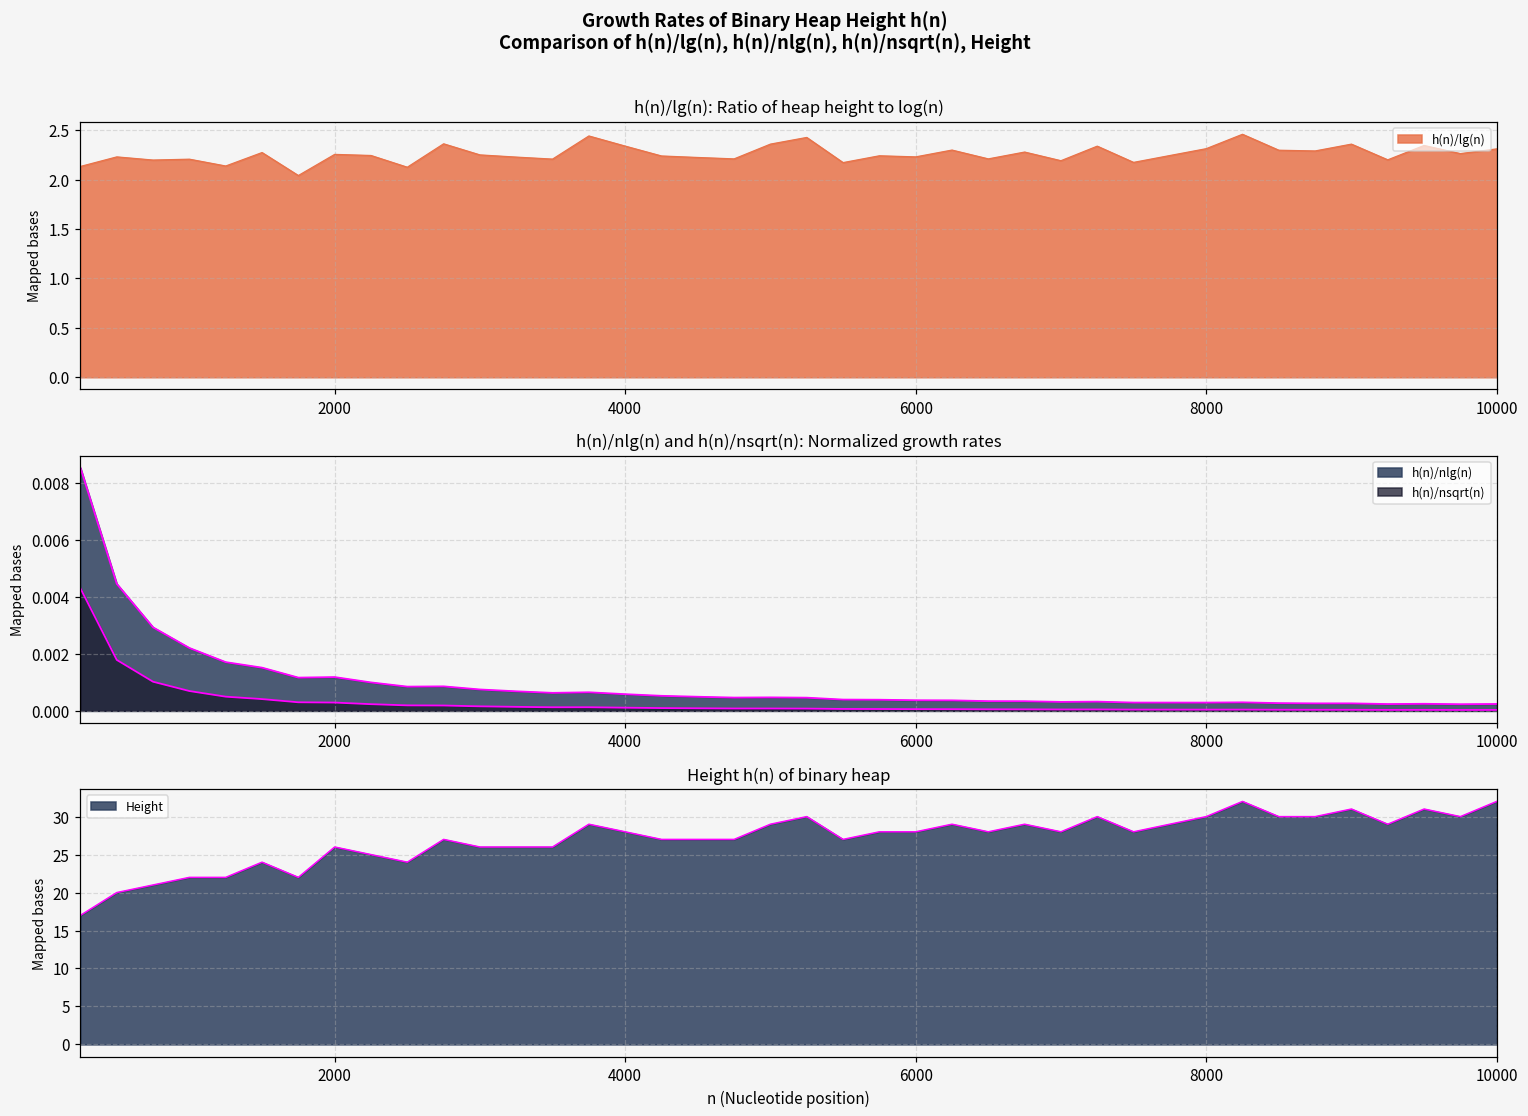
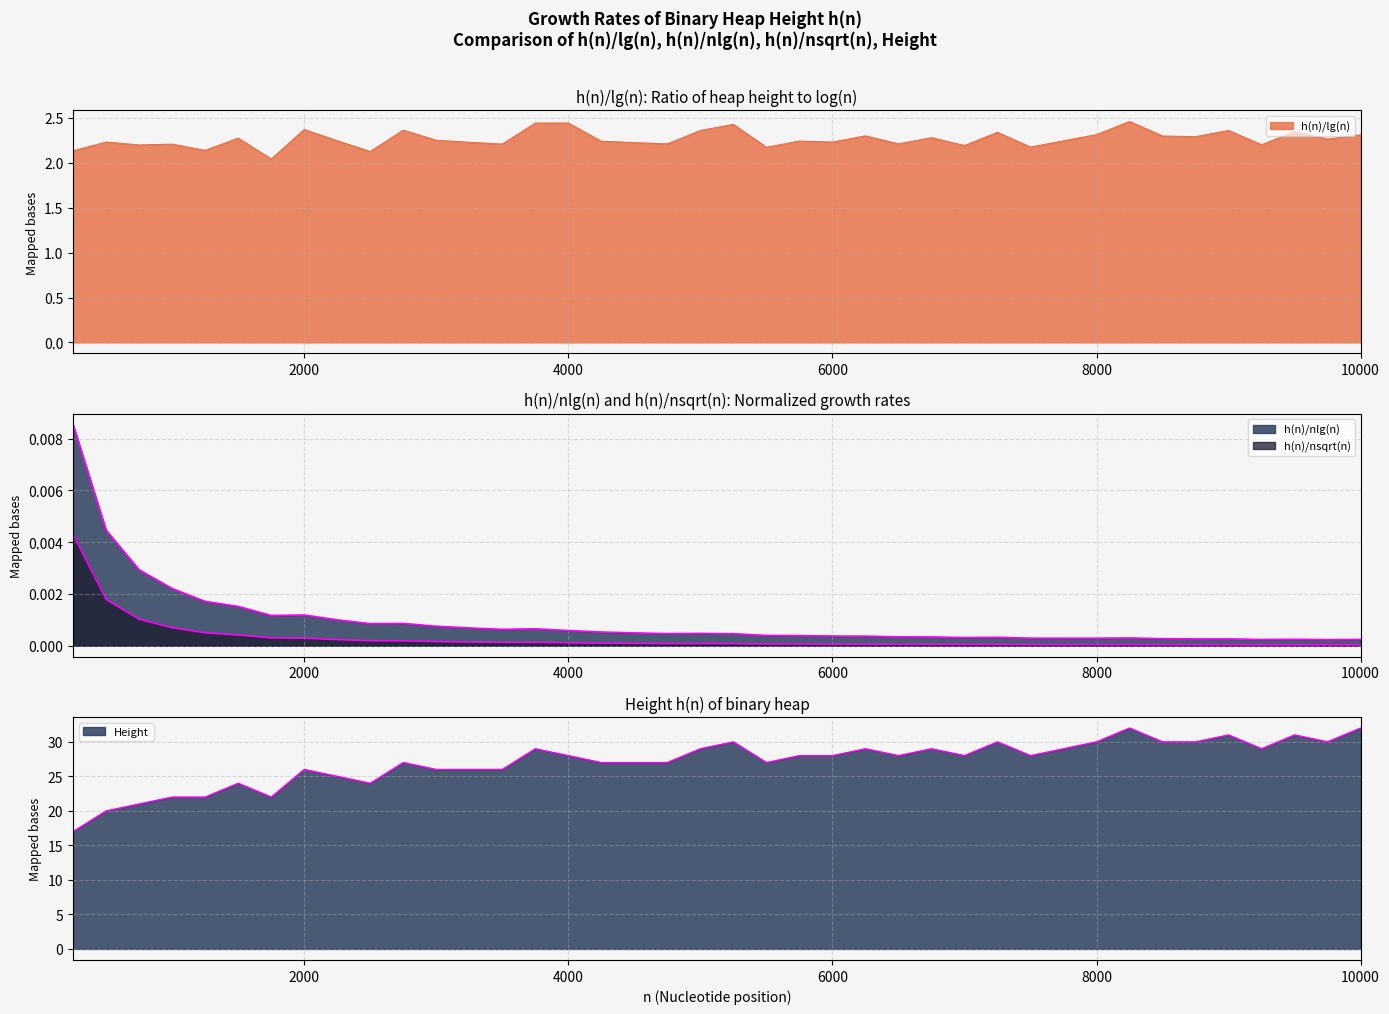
h(n)/lg(n): Ratio of heap height to log(n), 2000: 2.3 -> 2.4
h(n)/lg(n): Ratio of heap height to log(n), 4000: 2.3 -> 2.4
